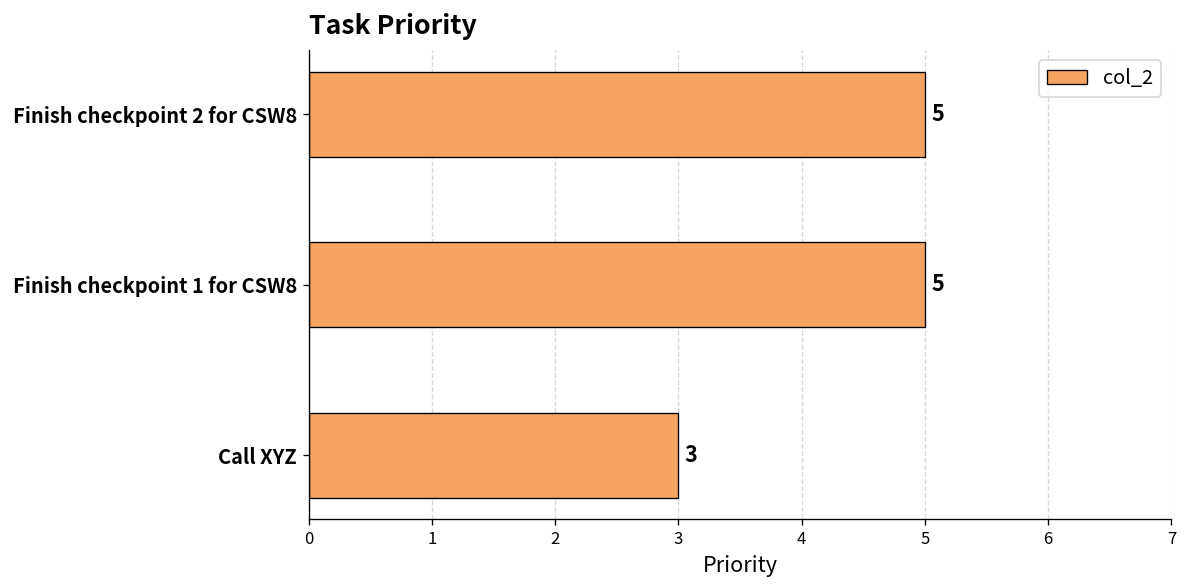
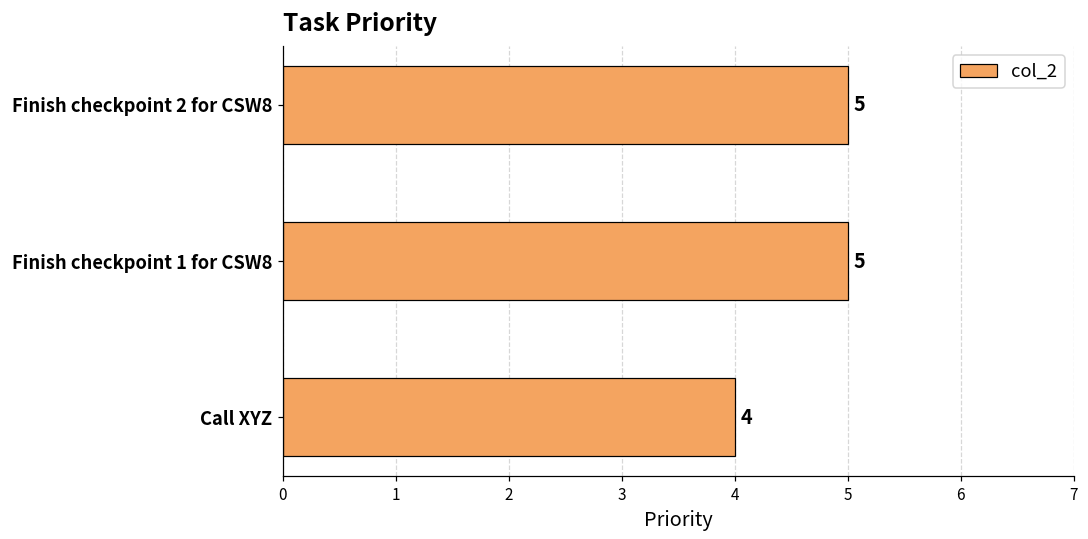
Call XYZ: 3 -> 4
